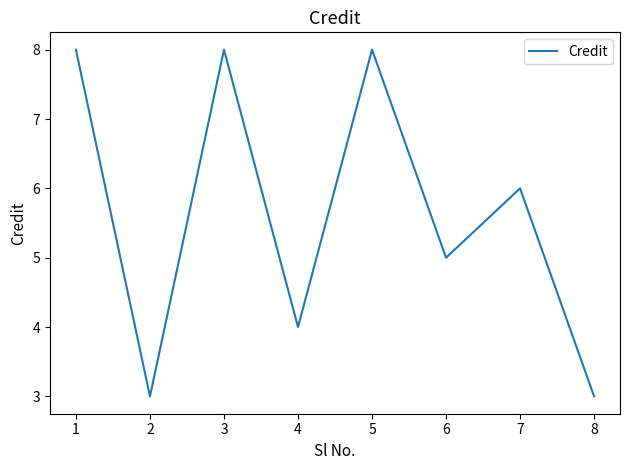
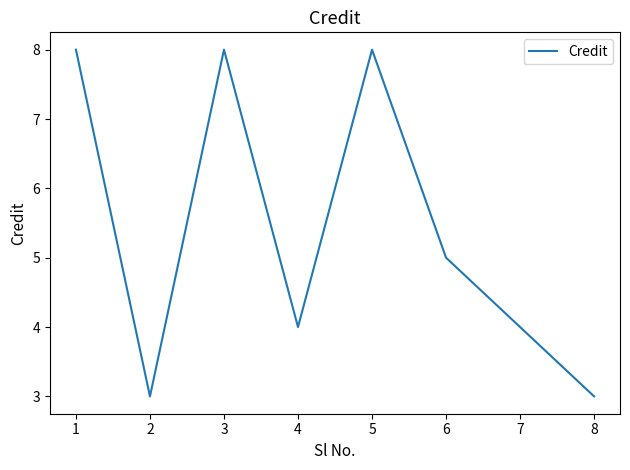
7: 6 -> 4
